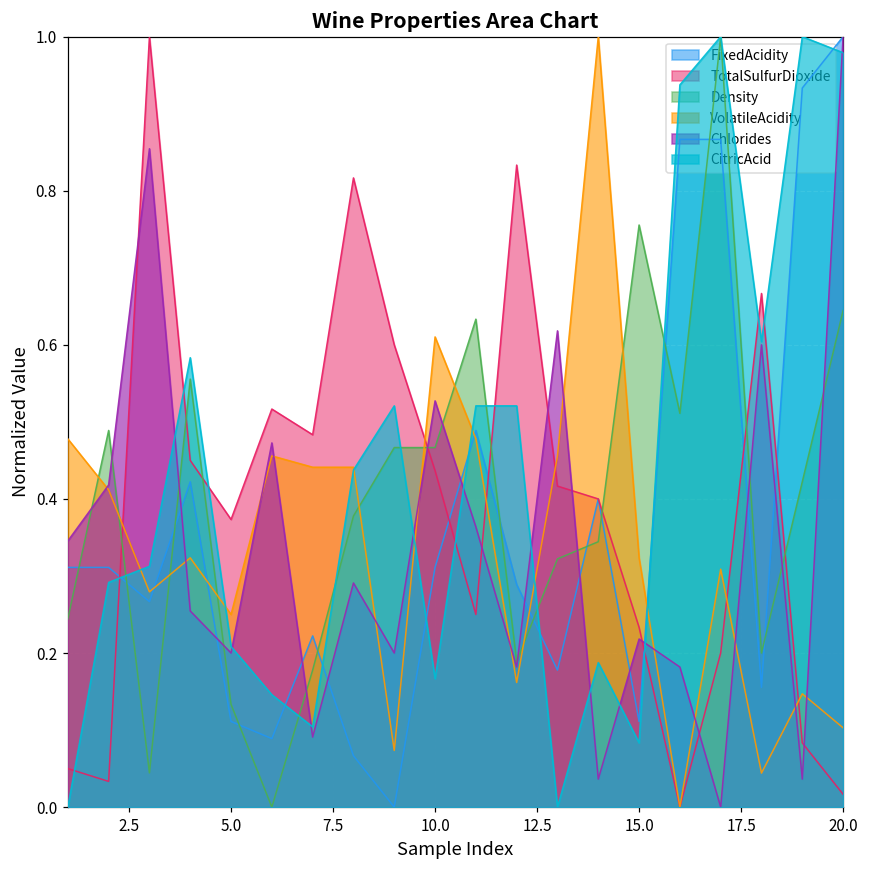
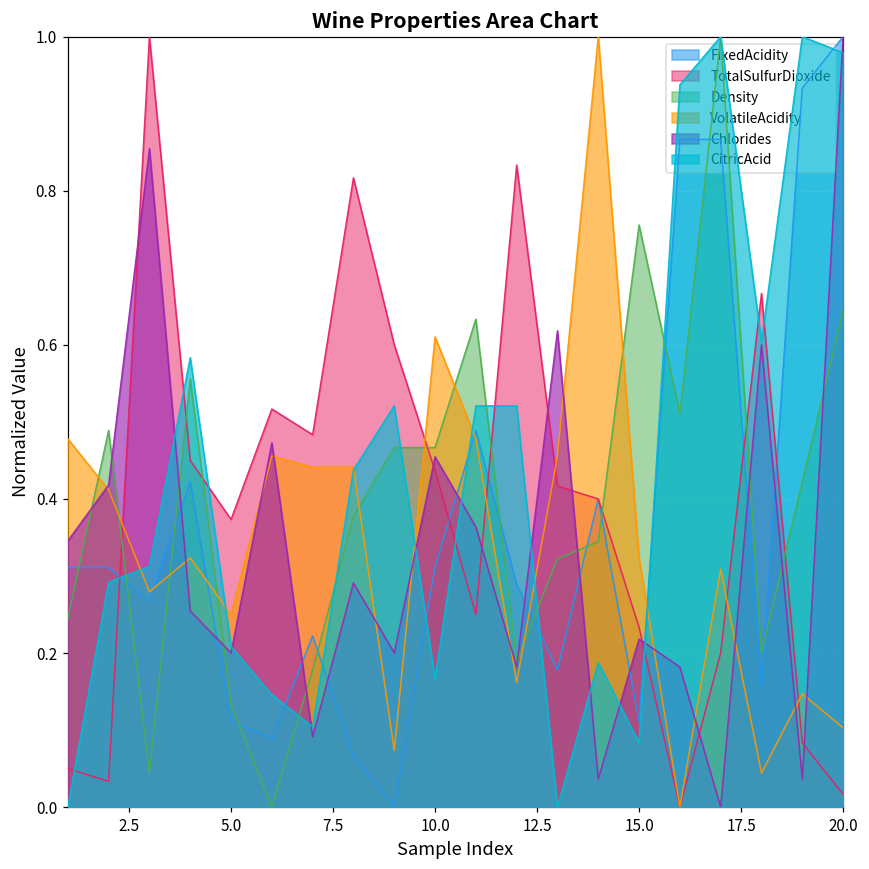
Chlorides, 10.0: 0.53 -> 0.45
